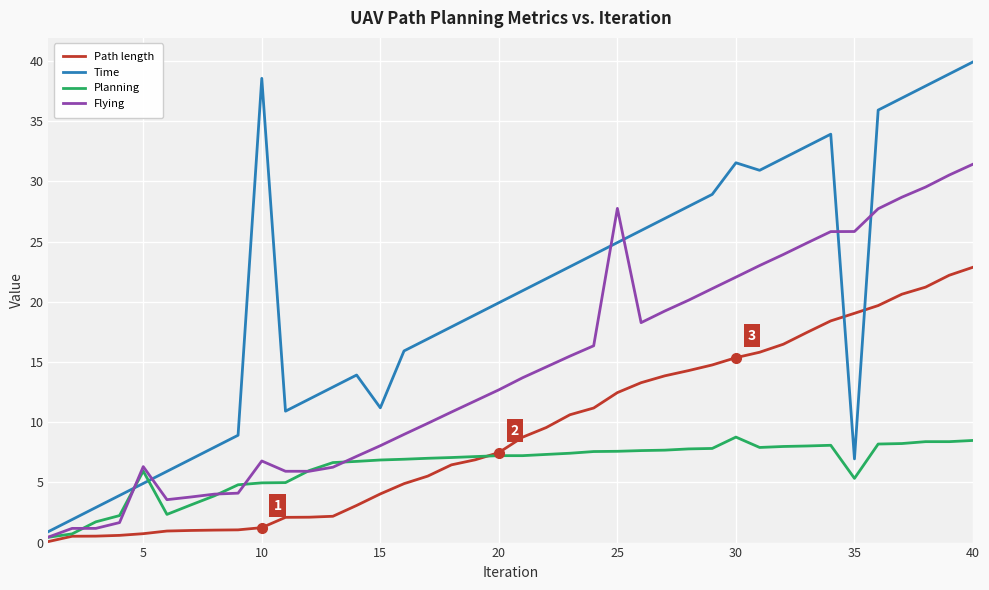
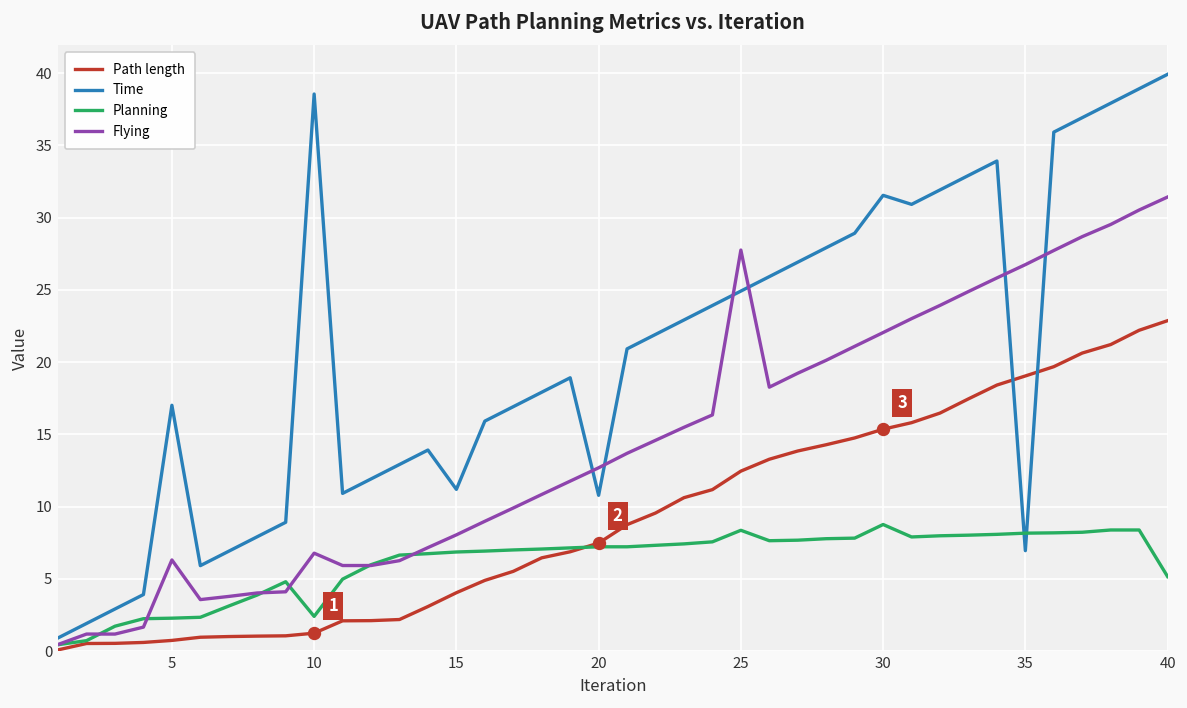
Time, 5: 4.9 -> 17.0
Planning, 5: 5.9 -> 2.3
Planning, 10: 5.0 -> 2.4
Time, 20: 19.9 -> 10.8
Planning, 25: 7.6 -> 8.4
Planning, 35: 5.3 -> 8.2
Flying, 35: 25.8 -> 26.7
Planning, 40: 8.5 -> 5.2
